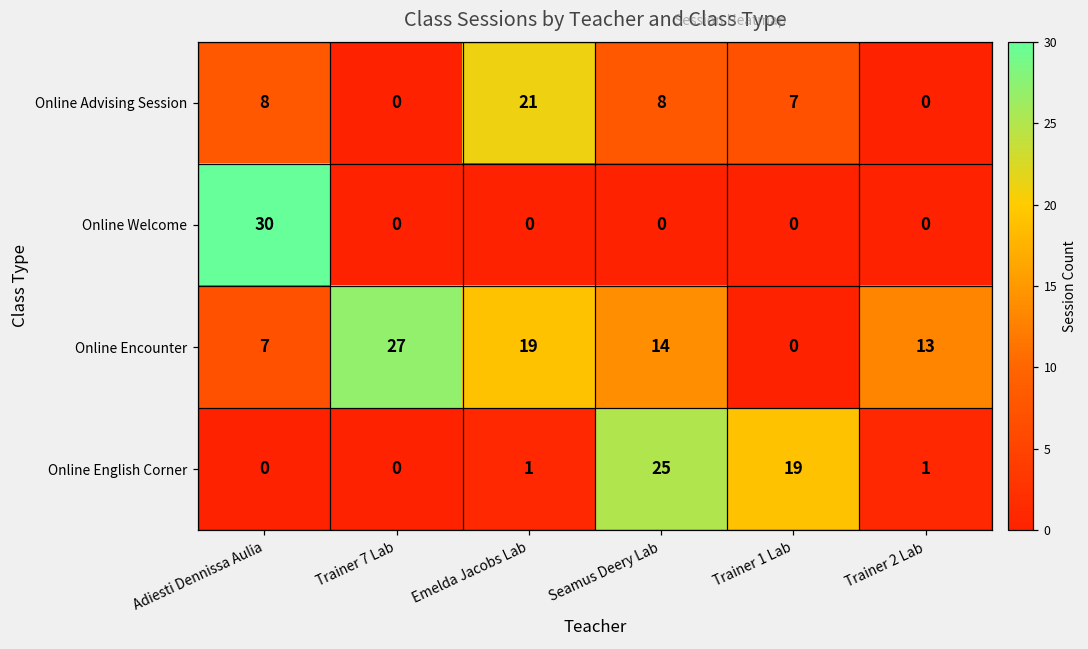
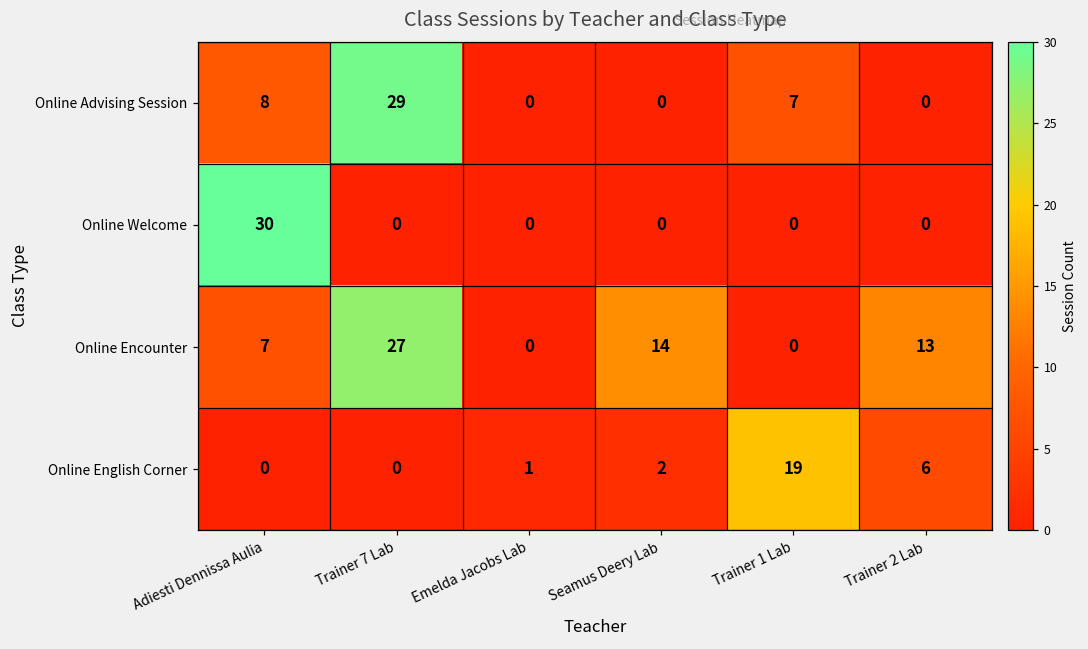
Online Advising Session, Trainer 7 Lab: 0 -> 29
Online Advising Session, Emelda Jacobs Lab: 21 -> 0
Online Advising Session, Seamus Deery Lab: 8 -> 0
Online Encounter, Emelda Jacobs Lab: 19 -> 0
Online English Corner, Seamus Deery Lab: 25 -> 2
Online English Corner, Trainer 2 Lab: 1 -> 6
